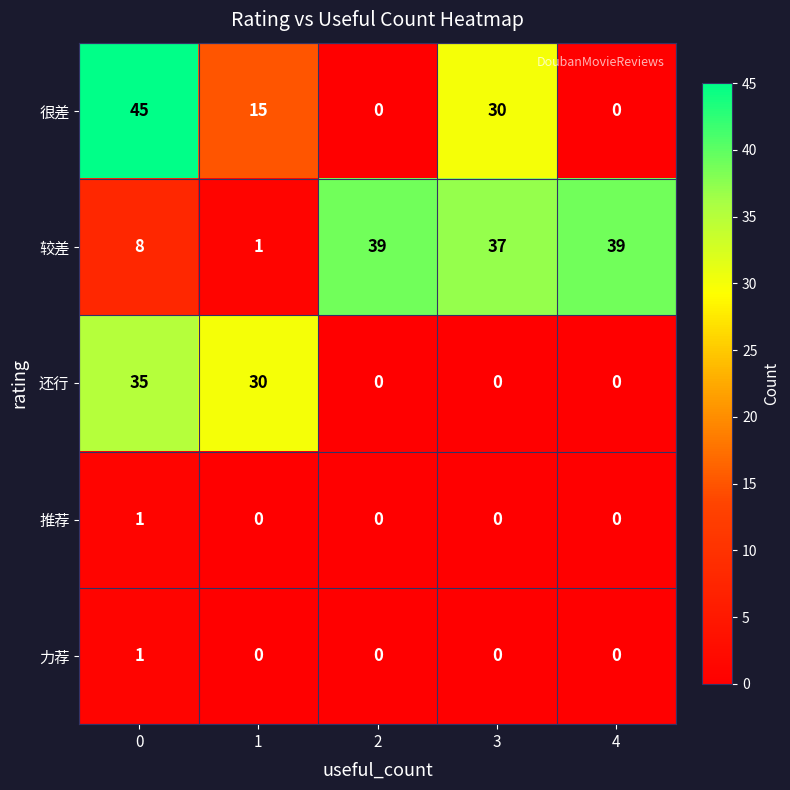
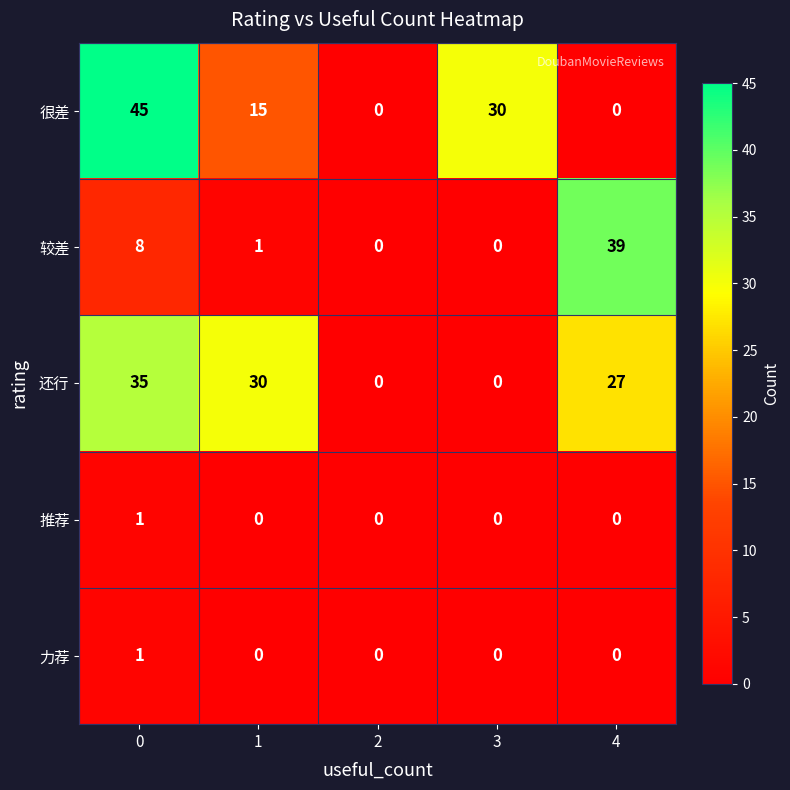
较差, 2: 39 -> 0
较差, 3: 37 -> 0
还行, 4: 0 -> 27
